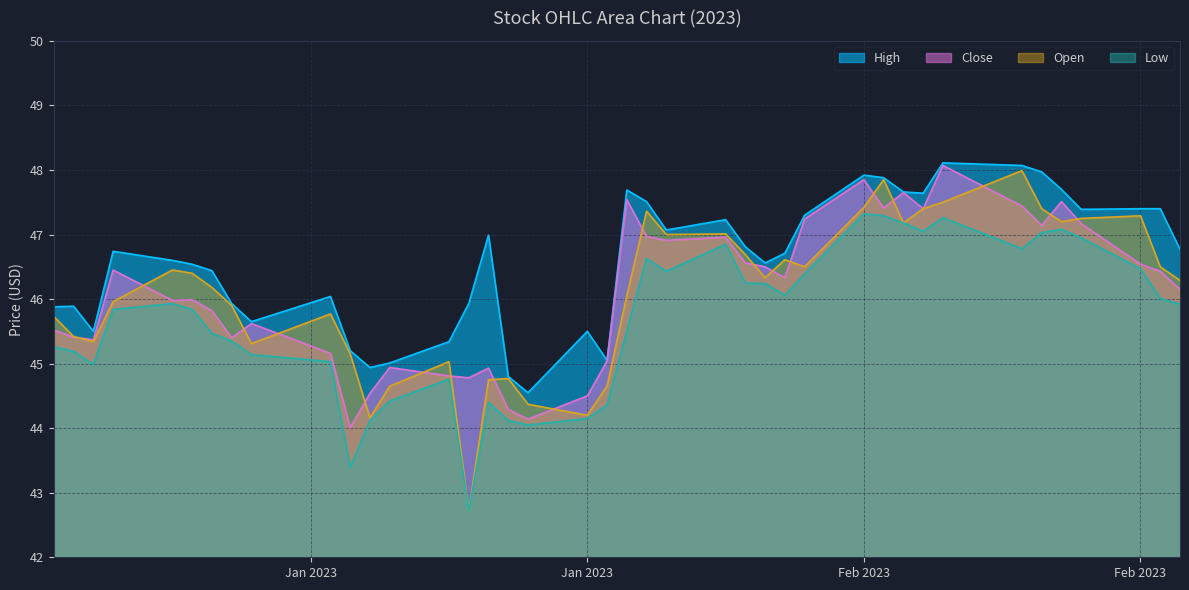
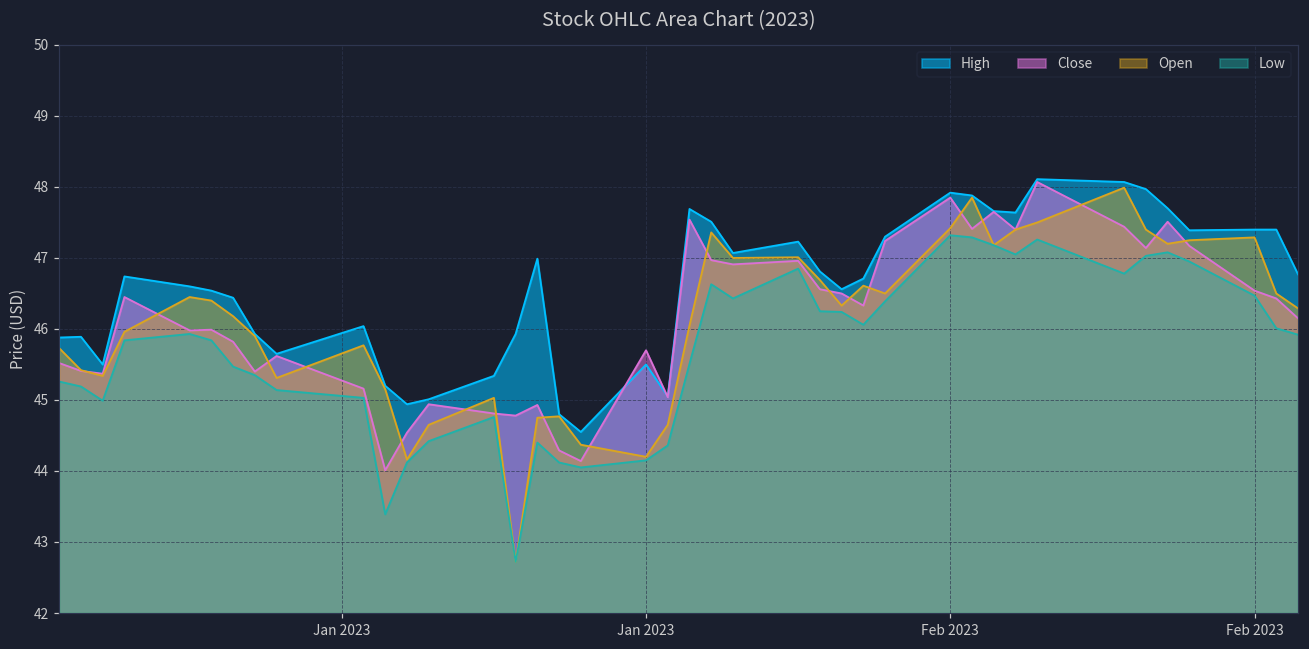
Close, Jan 2023: 44.5 -> 45.7
